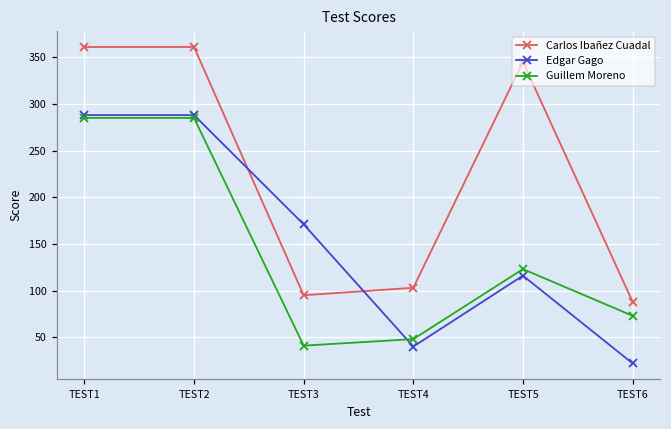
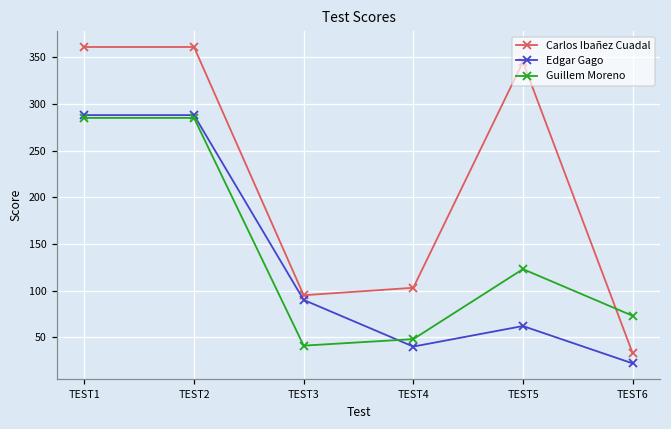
Edgar Gago, TEST3: 170 -> 90
Edgar Gago, TEST5: 120 -> 60
Carlos Ibañez Cuadal, TEST6: 90 -> 30
